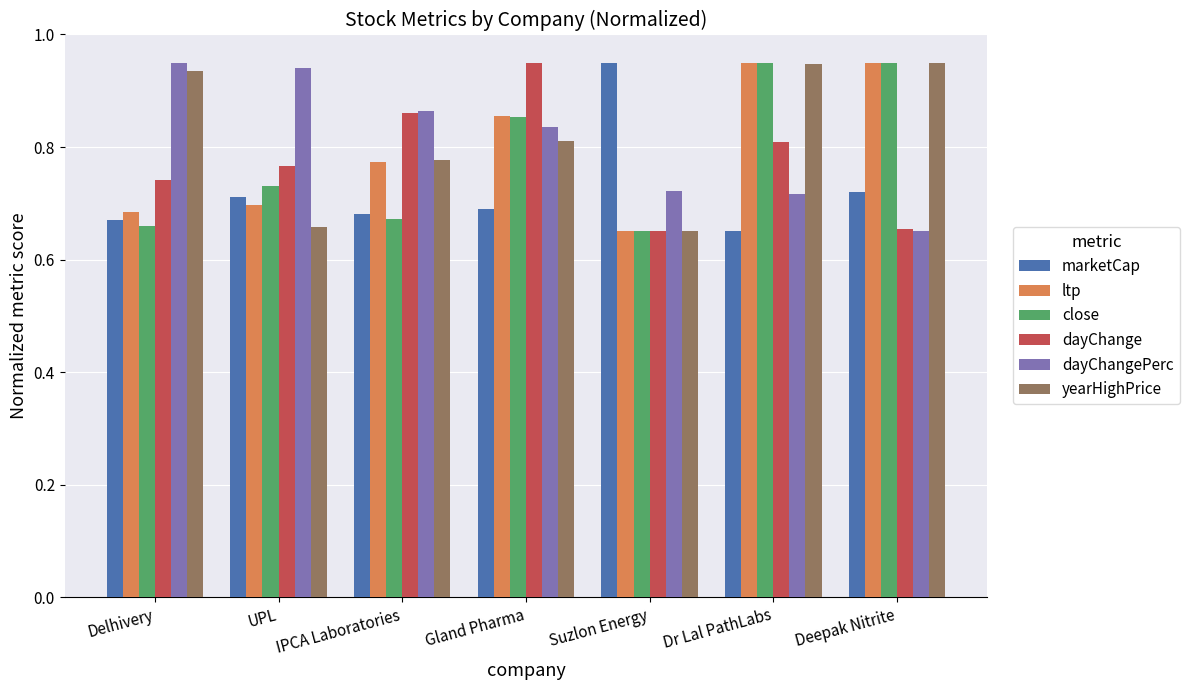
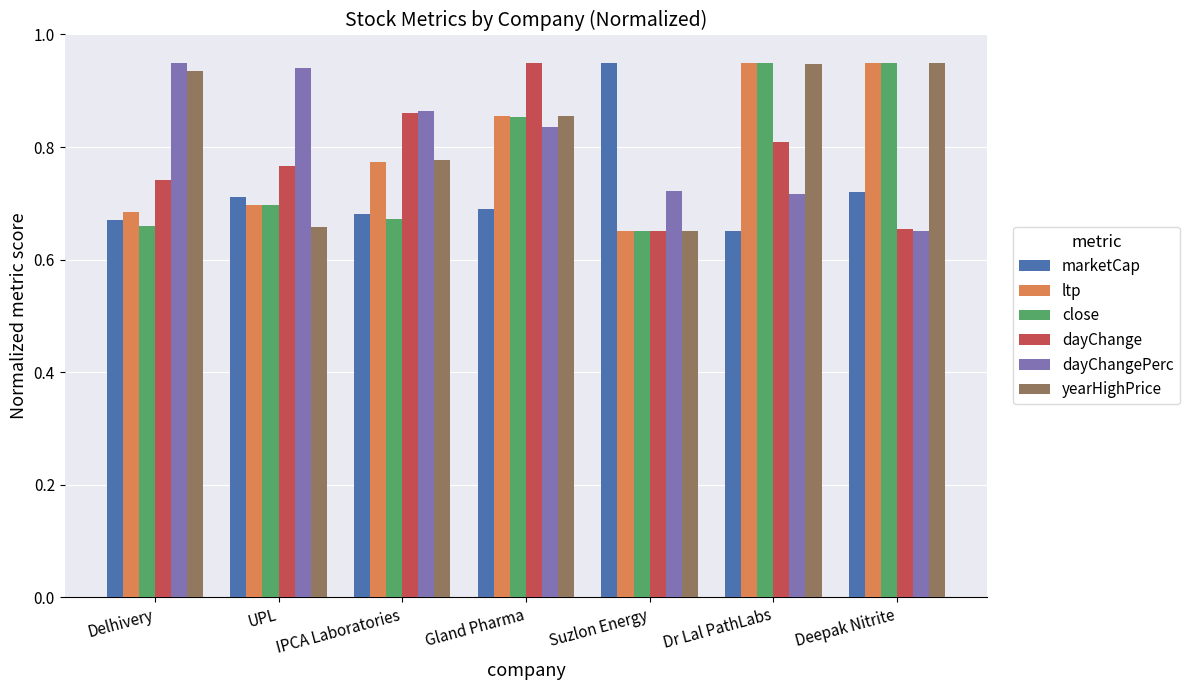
close, UPL: 0.73 -> 0.70
yearHighPrice, Gland Pharma: 0.81 -> 0.86
